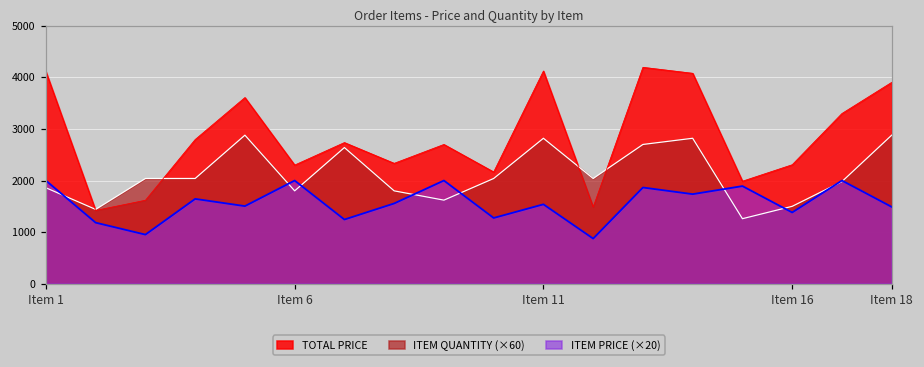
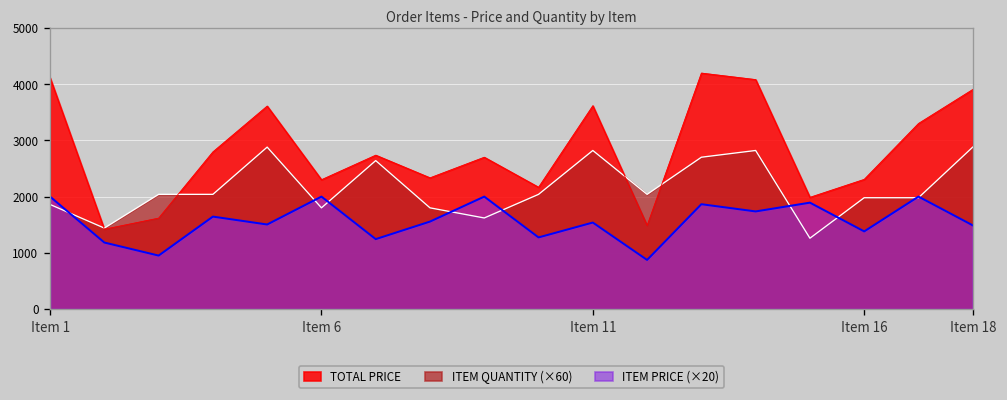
TOTAL PRICE, Item 11: 4100 -> 3600
ITEM QUANTITY (×60), Item 16: 1500 -> 2000
